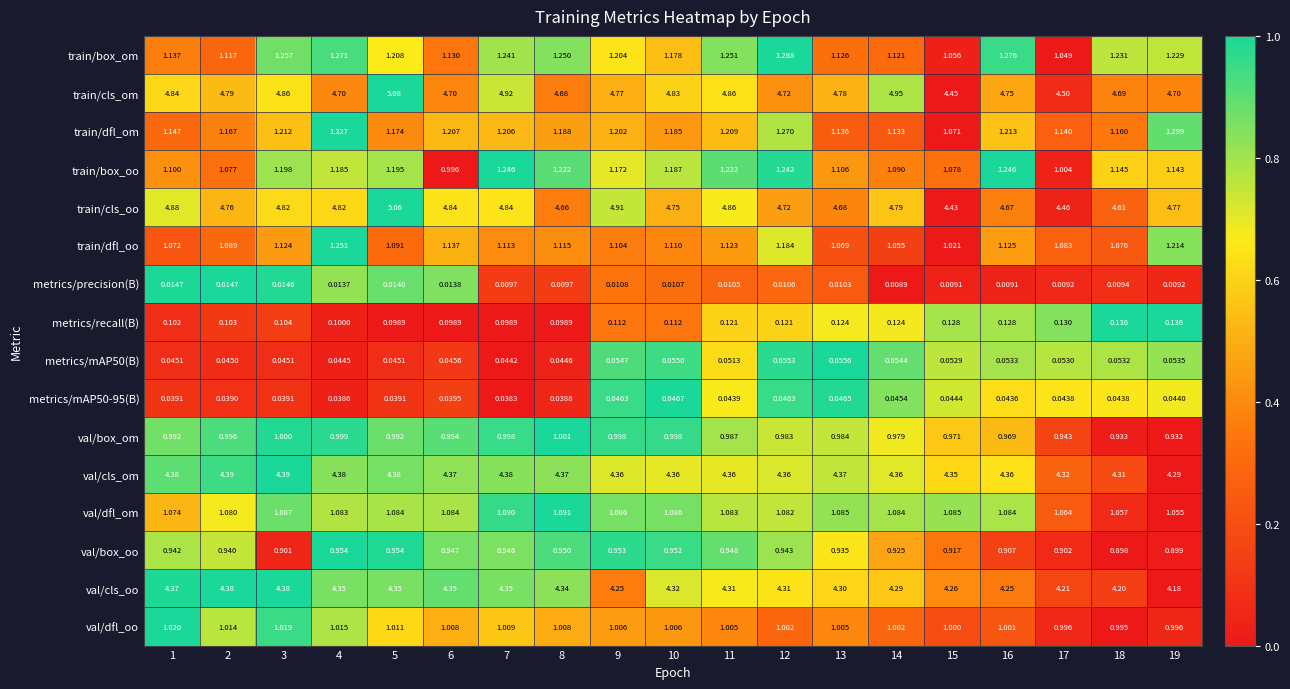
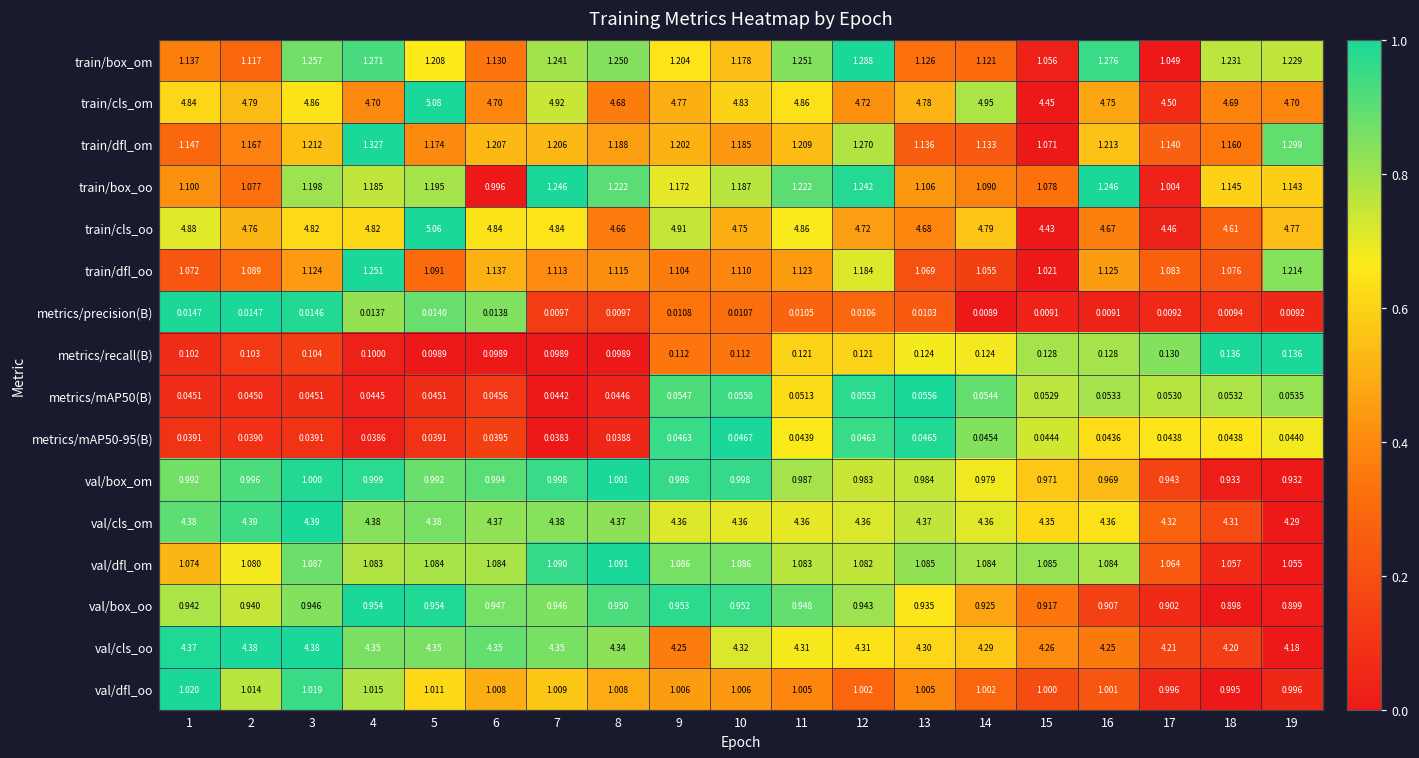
val/box_oo, 3: 0.901 -> 0.946
